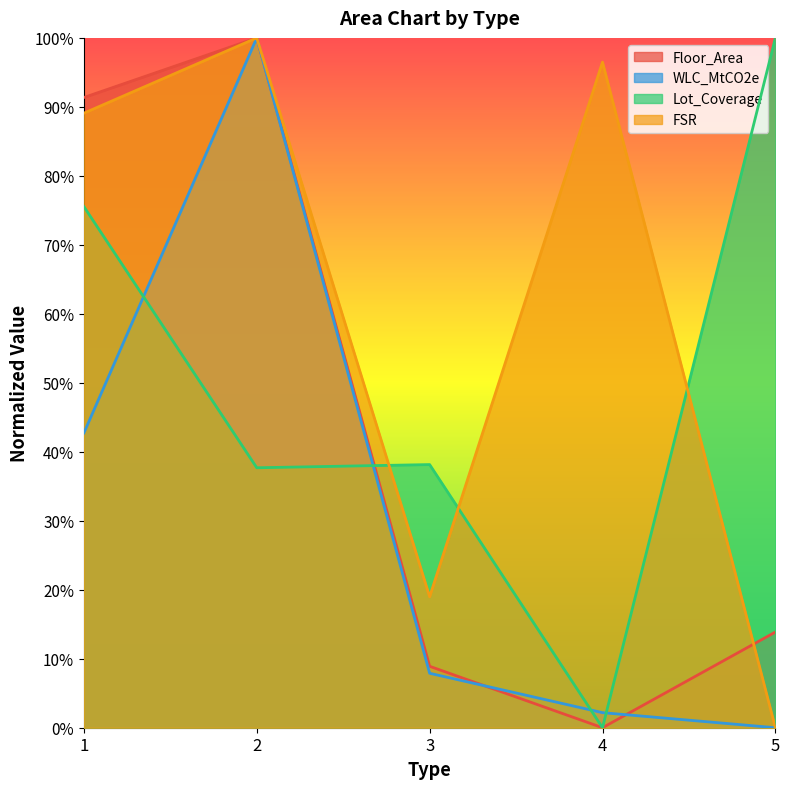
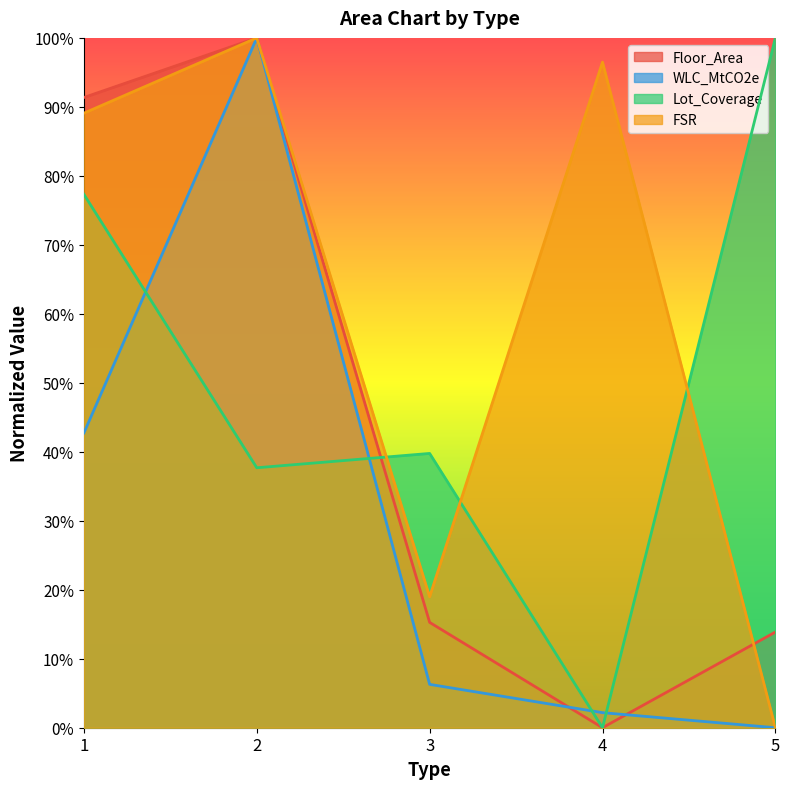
Lot_Coverage, 1: 76% -> 77%
Floor_Area, 3: 9% -> 15%
WLC_MtCO2e, 3: 8% -> 6%
Lot_Coverage, 3: 38% -> 40%
